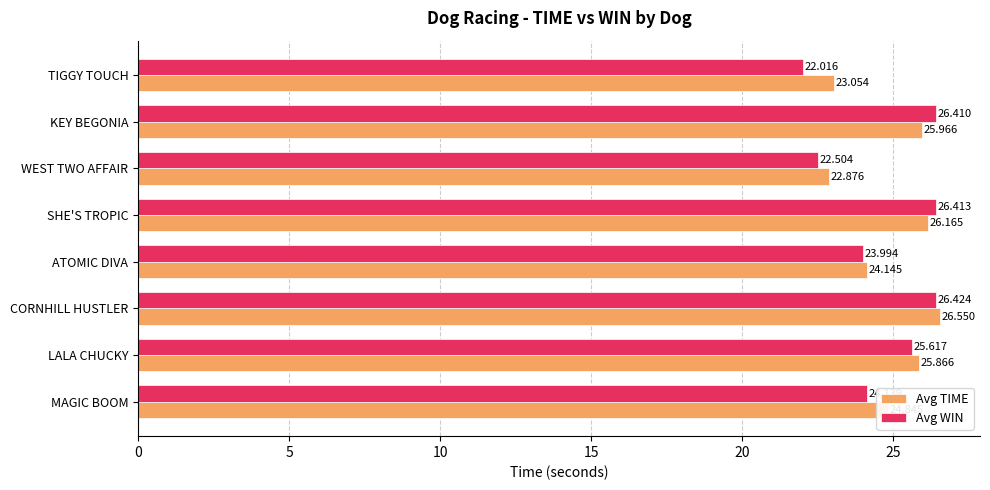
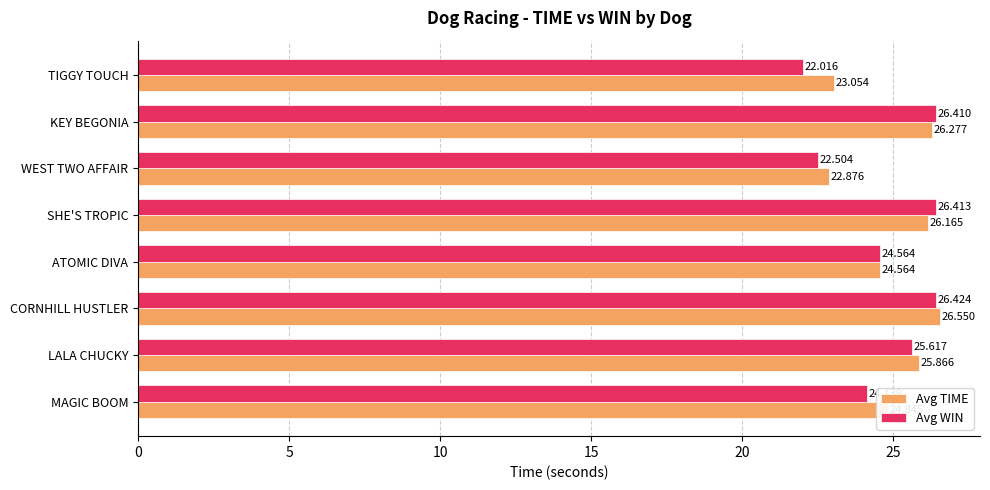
Avg TIME, KEY BEGONIA: 25.966 -> 26.277
Avg WIN, ATOMIC DIVA: 23.994 -> 24.564
Avg TIME, ATOMIC DIVA: 24.145 -> 24.564
